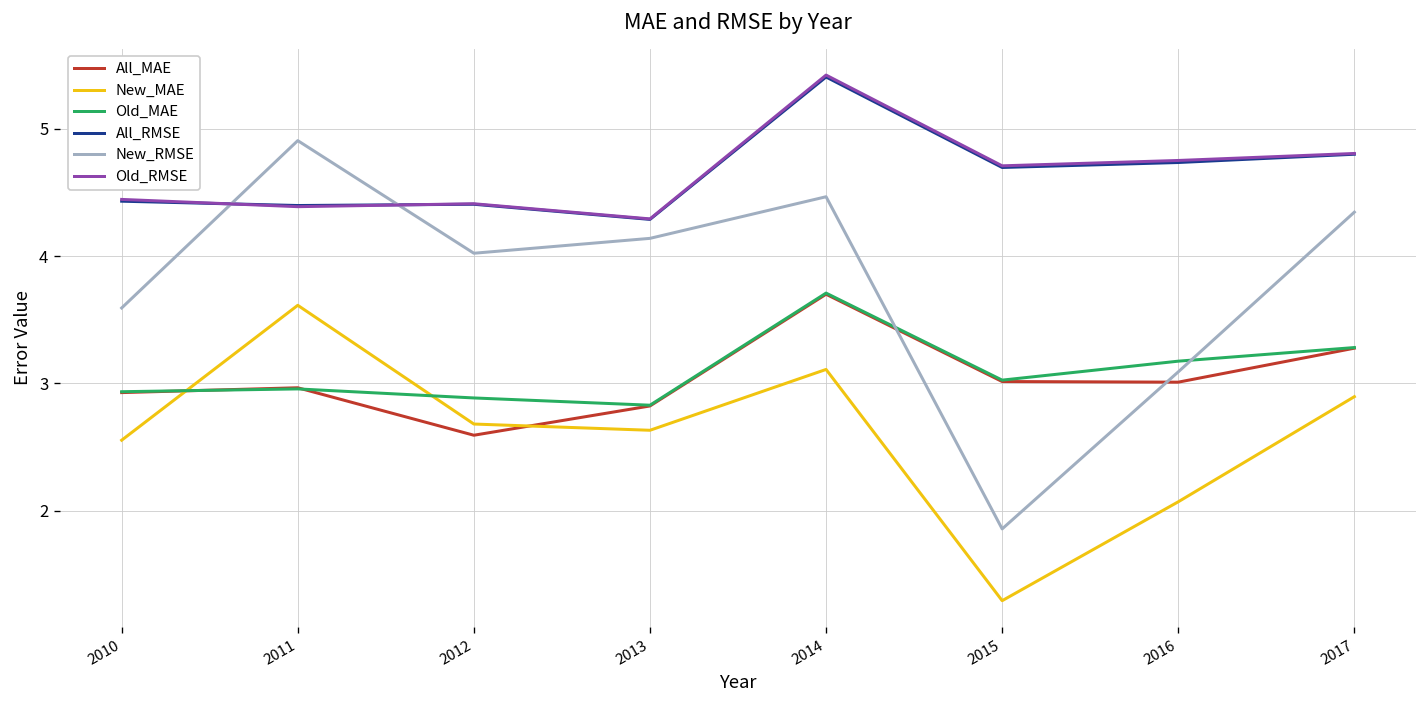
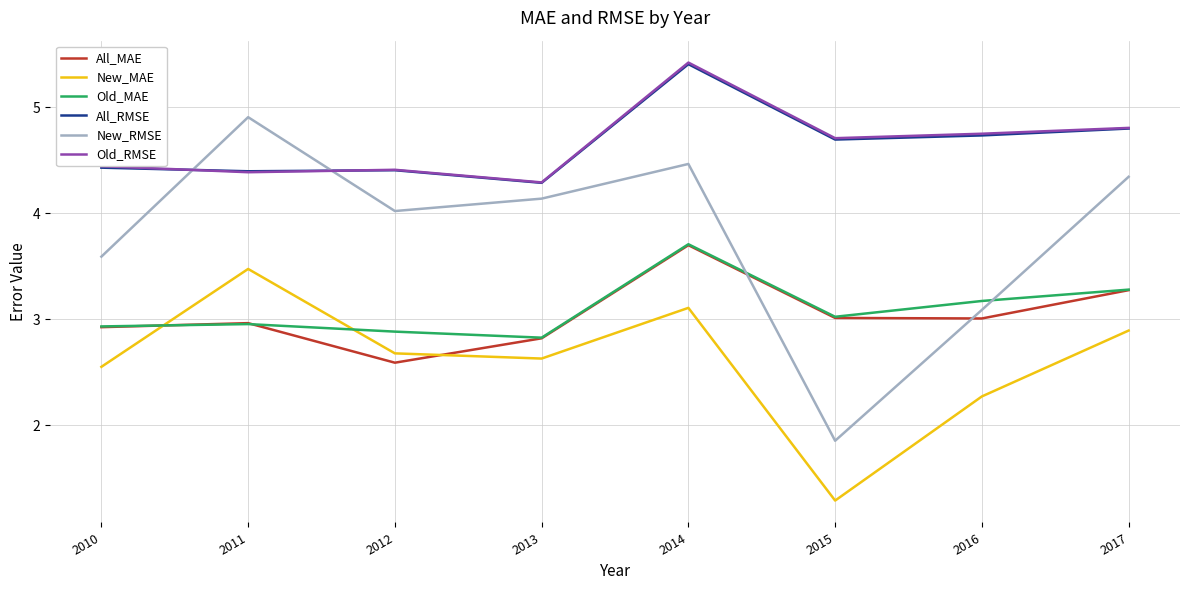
New_MAE, 2011: 3.61 -> 3.48
New_MAE, 2016: 2.07 -> 2.27
